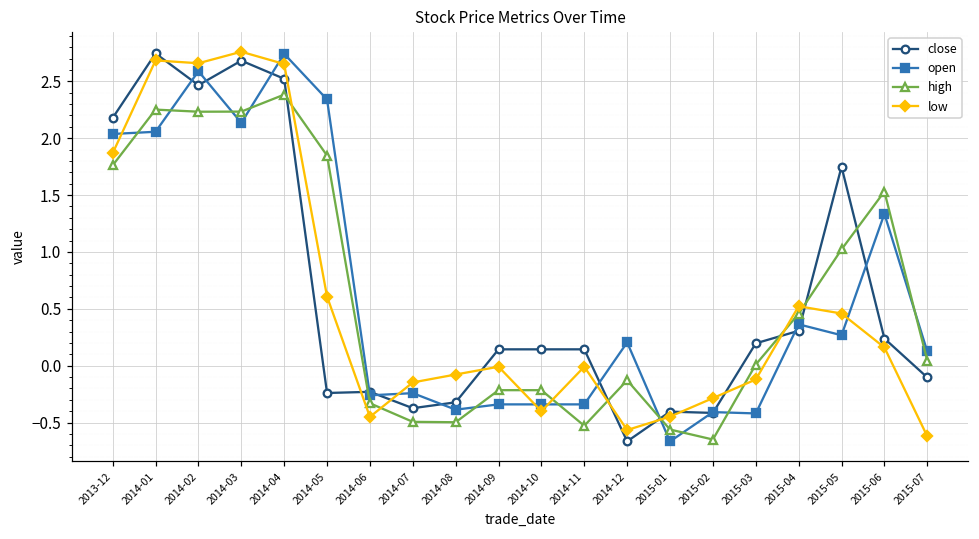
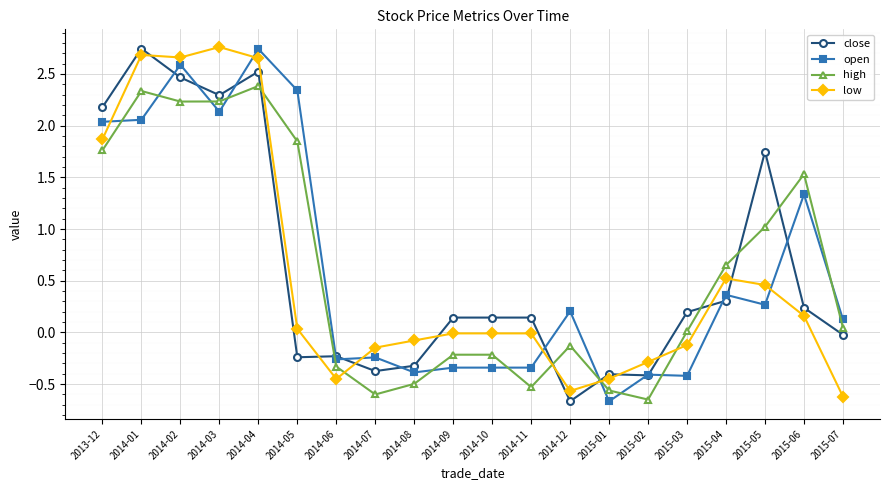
high, 2014-01: 2.25 -> 2.33
close, 2014-03: 2.68 -> 2.29
low, 2014-05: 0.61 -> 0.04
high, 2014-07: -0.49 -> -0.60
low, 2014-10: -0.40 -> -0.01
high, 2015-04: 0.46 -> 0.65
close, 2015-07: -0.10 -> -0.02
